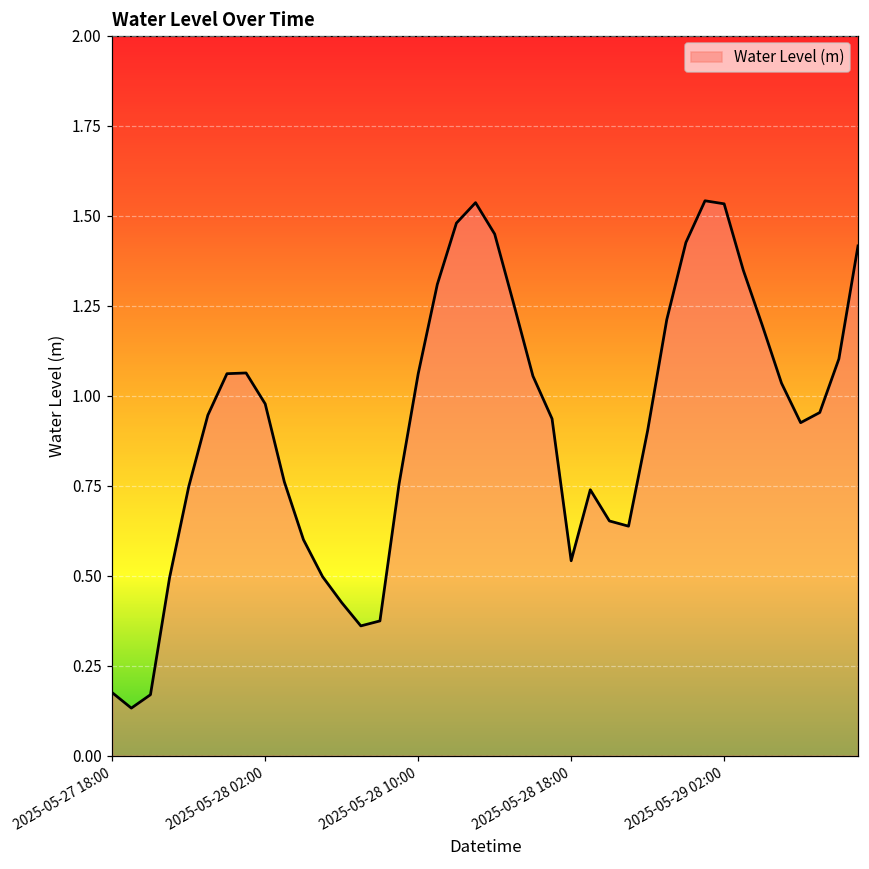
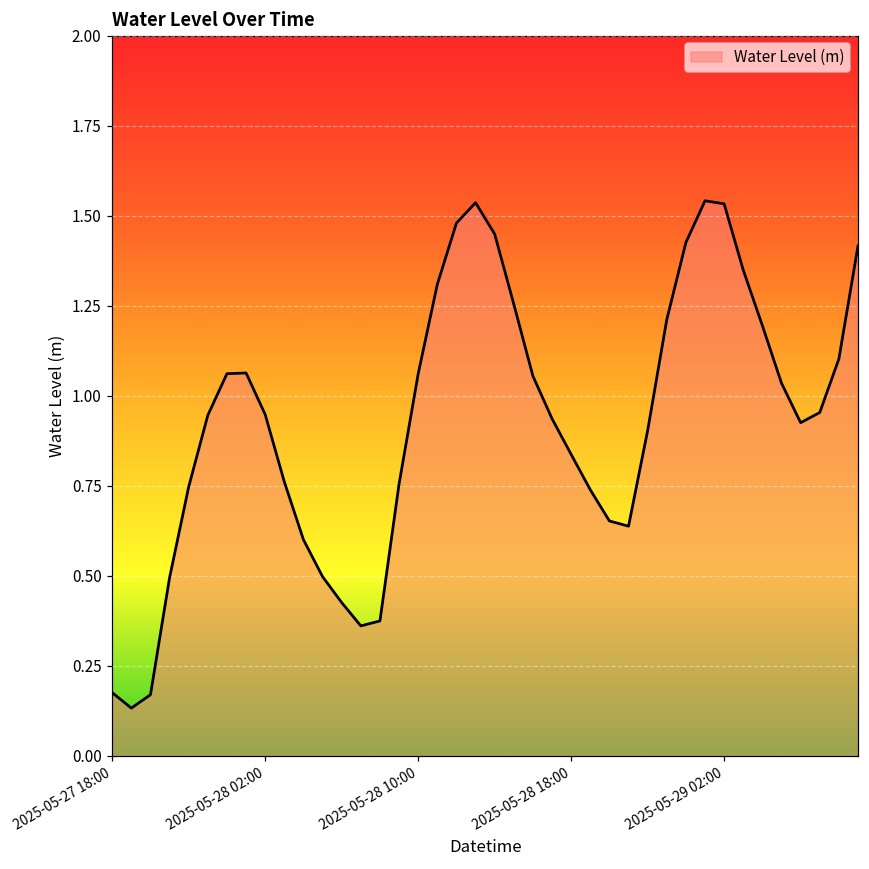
2025-05-28 02:00: 0.98 -> 0.95
2025-05-28 18:00: 0.54 -> 0.84
